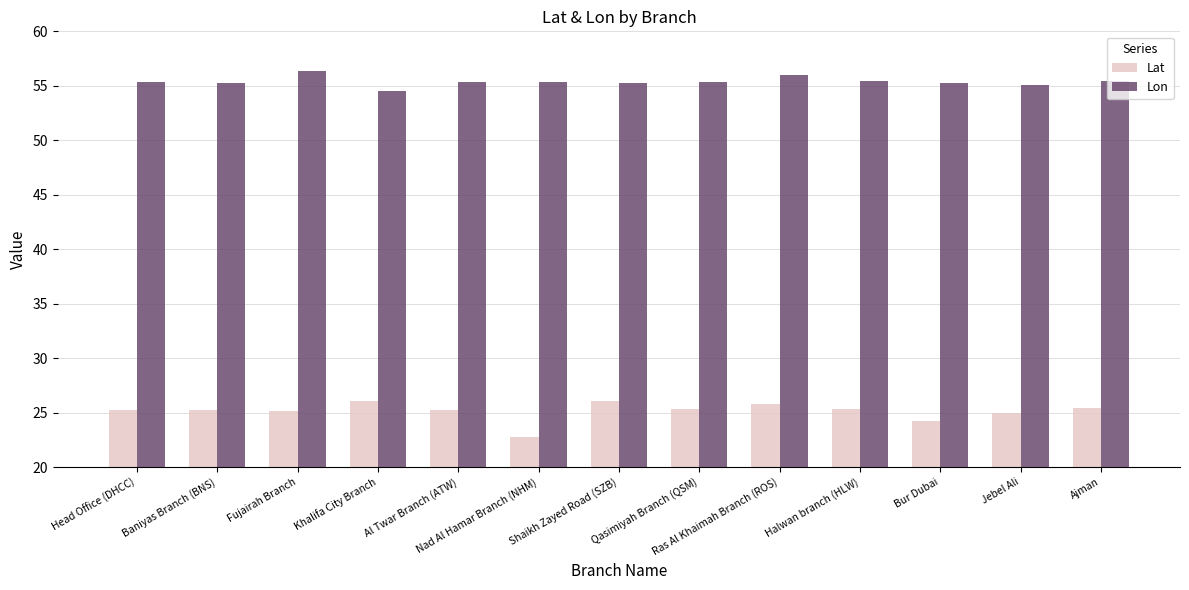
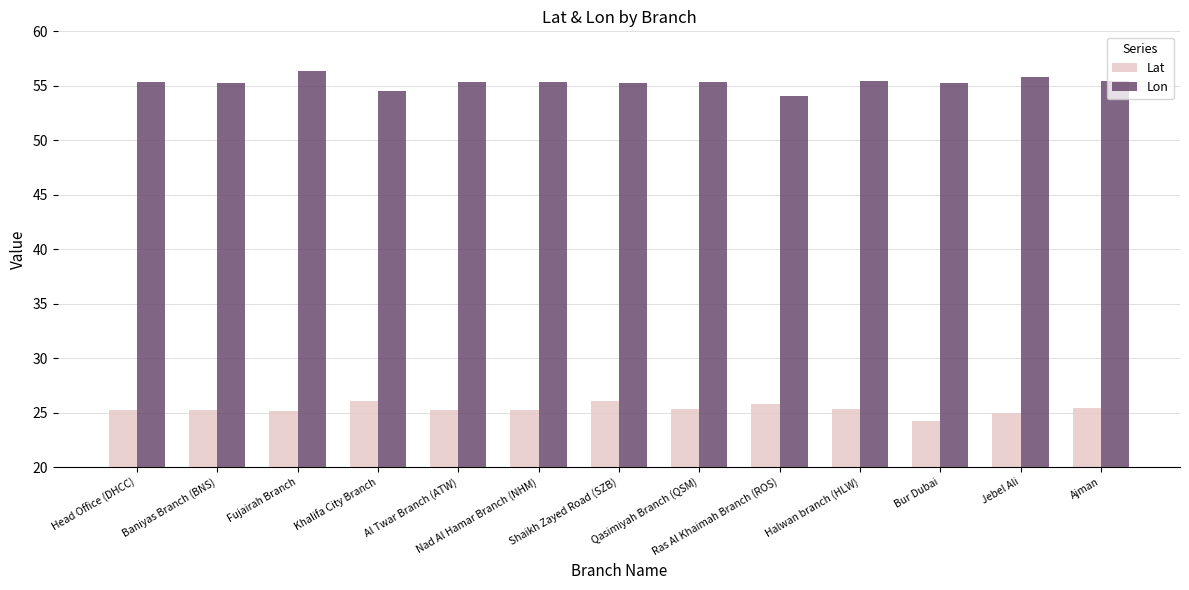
Lat, Nad Al Hamar Branch (NHM): 22.8 -> 25.2
Lon, Ras Al Khaimah Branch (ROS): 56.0 -> 54.0
Lon, Jebel Ali: 55.1 -> 55.8
